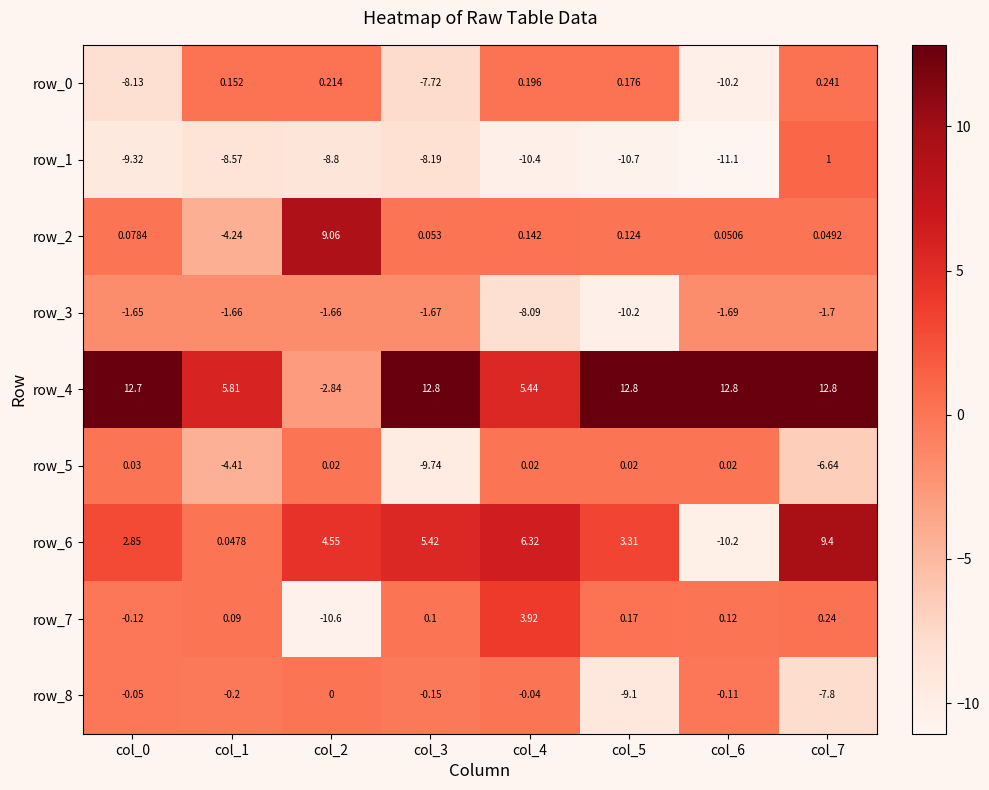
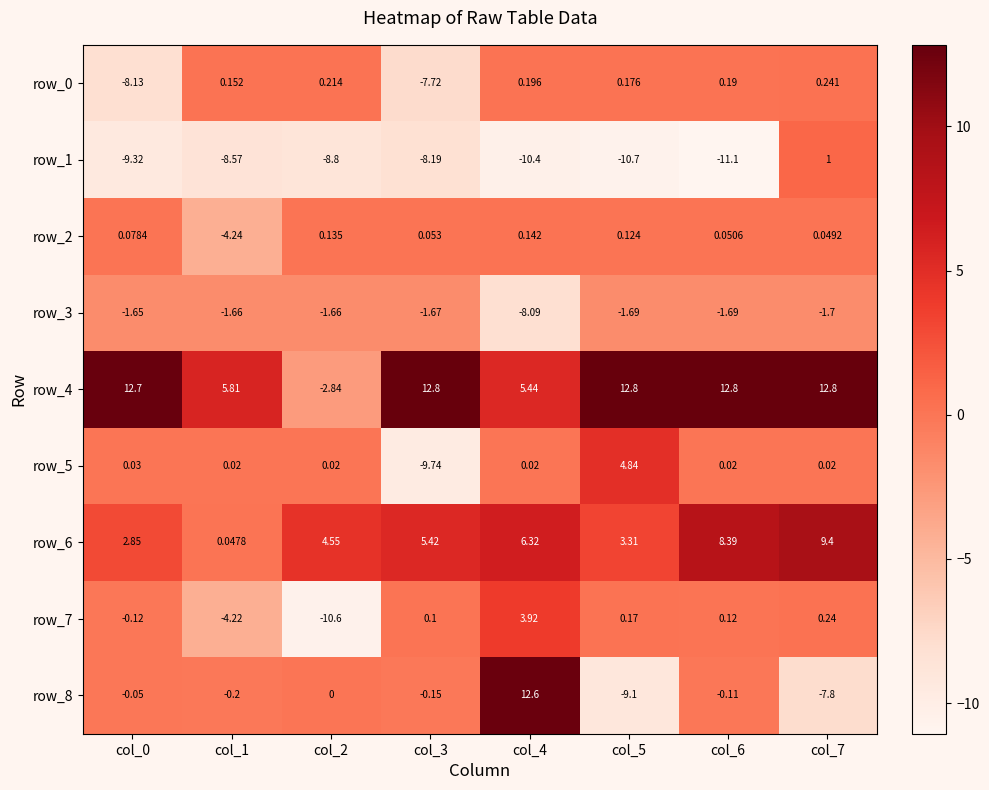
row_0, col_6: -10.2 -> 0.19
row_2, col_2: 9.06 -> 0.135
row_3, col_5: -10.2 -> -1.69
row_5, col_1: -4.41 -> 0.02
row_5, col_5: 0.02 -> 4.84
row_5, col_7: -6.64 -> 0.02
row_6, col_6: -10.2 -> 8.39
row_7, col_1: 0.09 -> -4.22
row_8, col_4: -0.04 -> 12.6
